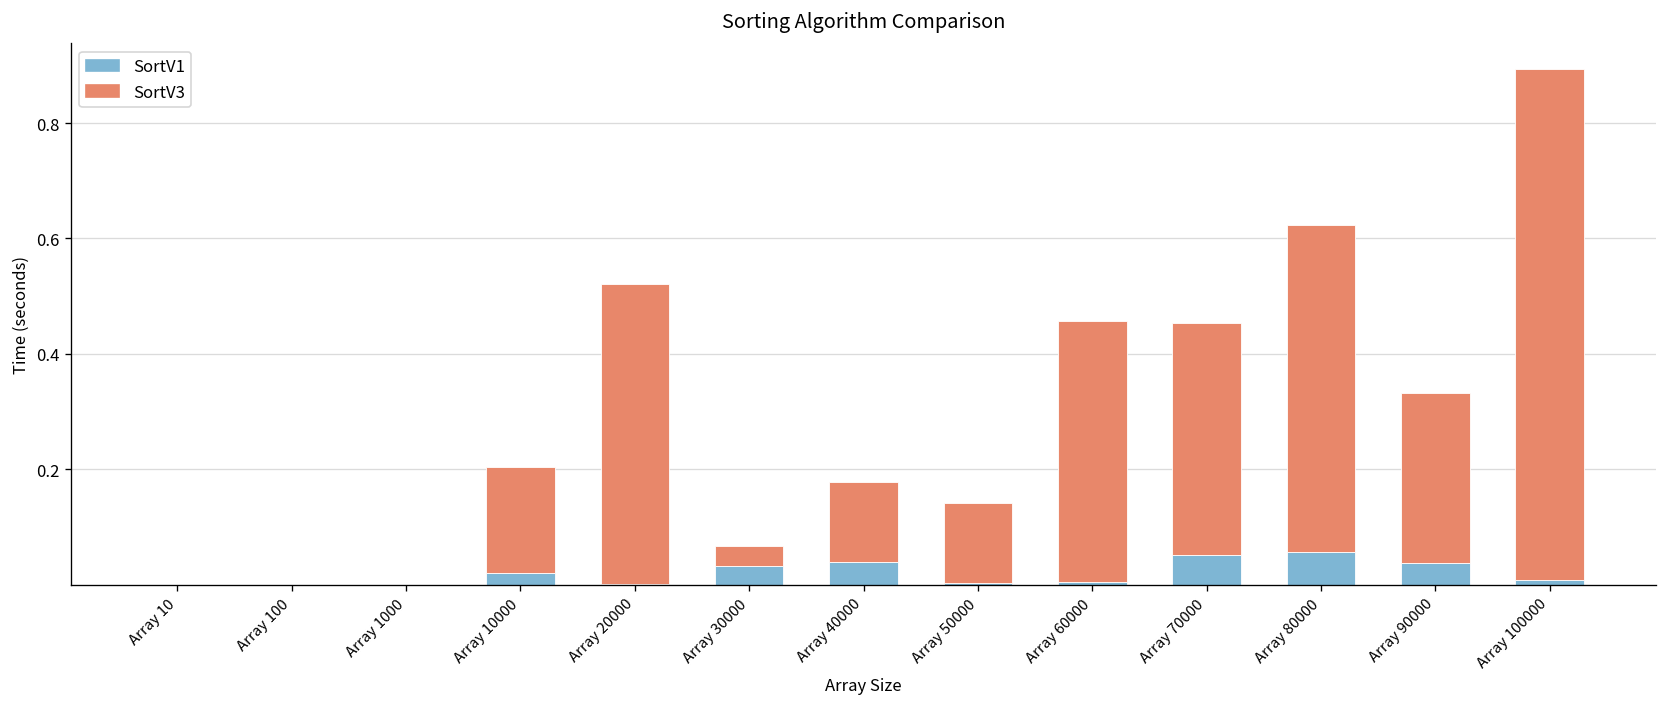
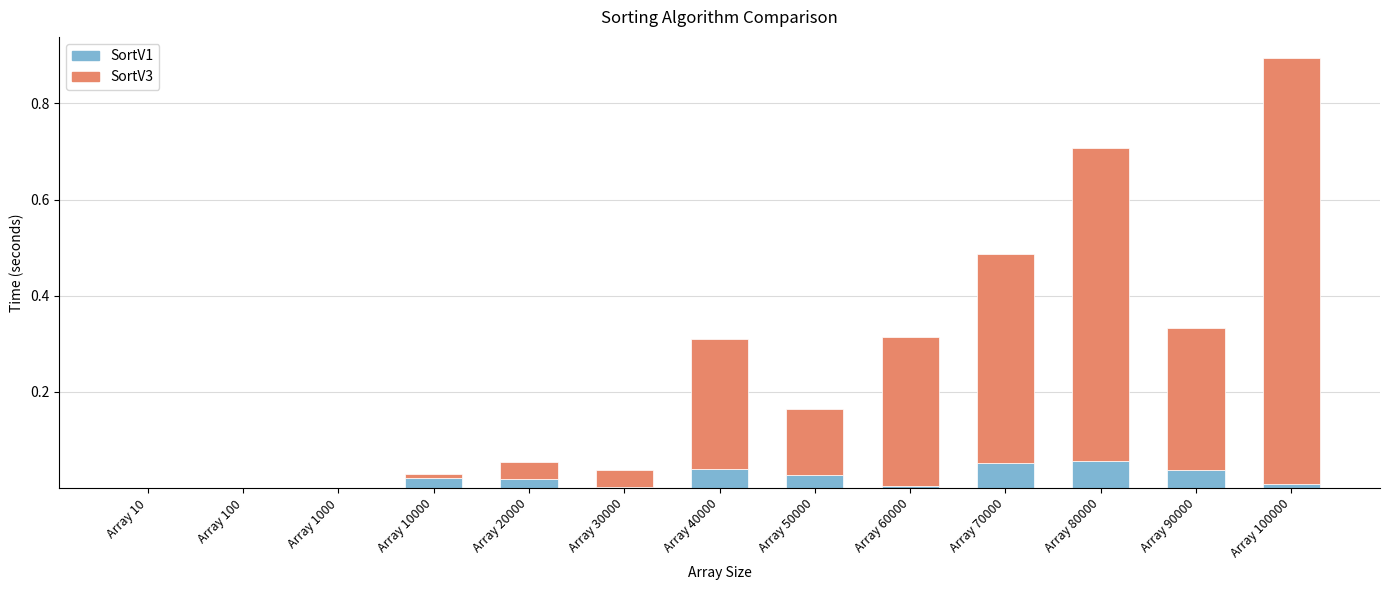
SortV3, Array 10000: 0.18 -> 0.01
SortV1, Array 20000: 0.00 -> 0.02
SortV3, Array 20000: 0.52 -> 0.04
SortV1, Array 30000: 0.03 -> 0.00
SortV3, Array 40000: 0.14 -> 0.27
SortV1, Array 50000: 0.00 -> 0.03
SortV3, Array 60000: 0.45 -> 0.31
SortV3, Array 70000: 0.40 -> 0.44
SortV3, Array 80000: 0.57 -> 0.65
